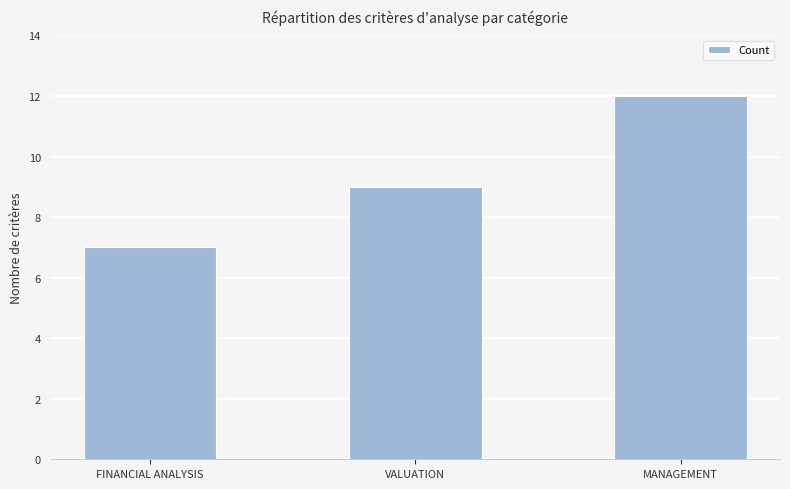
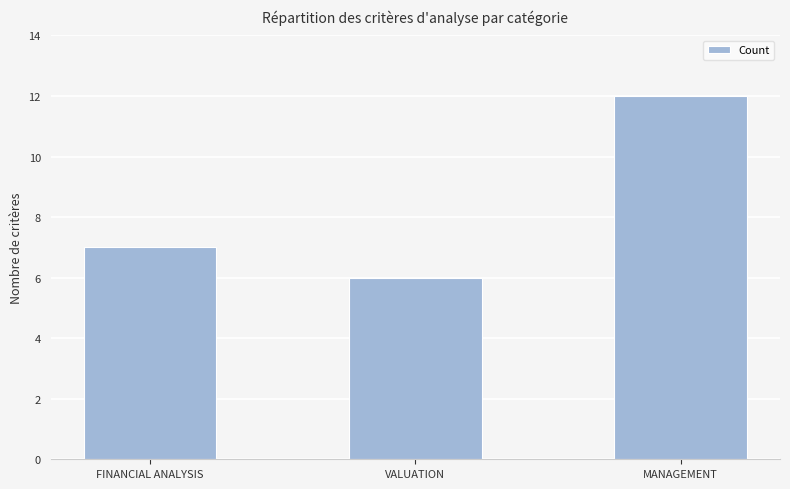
VALUATION: 9 -> 6
